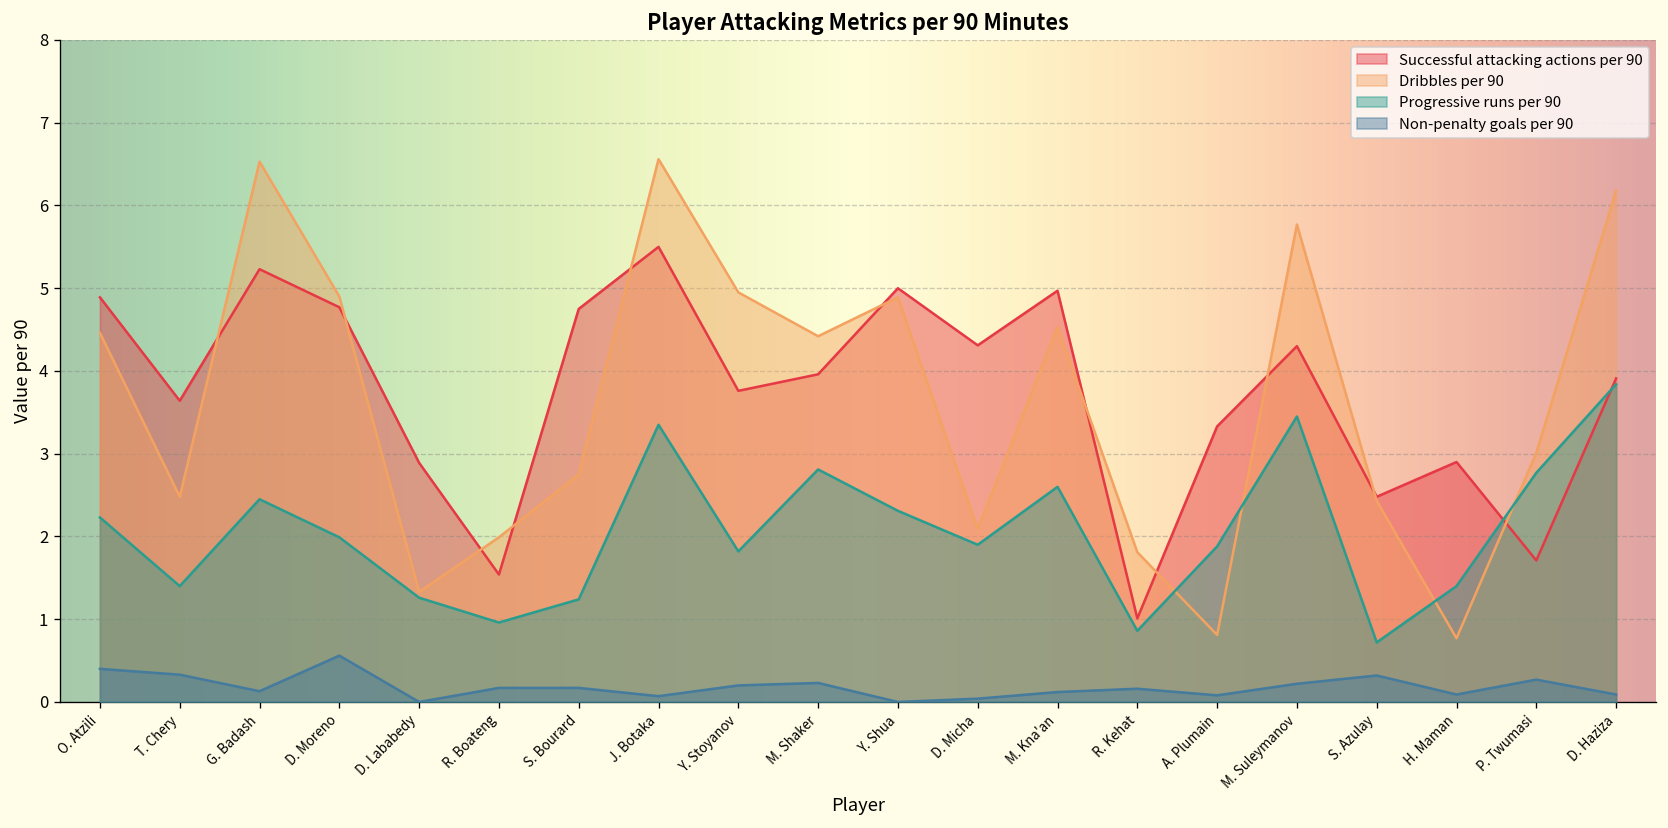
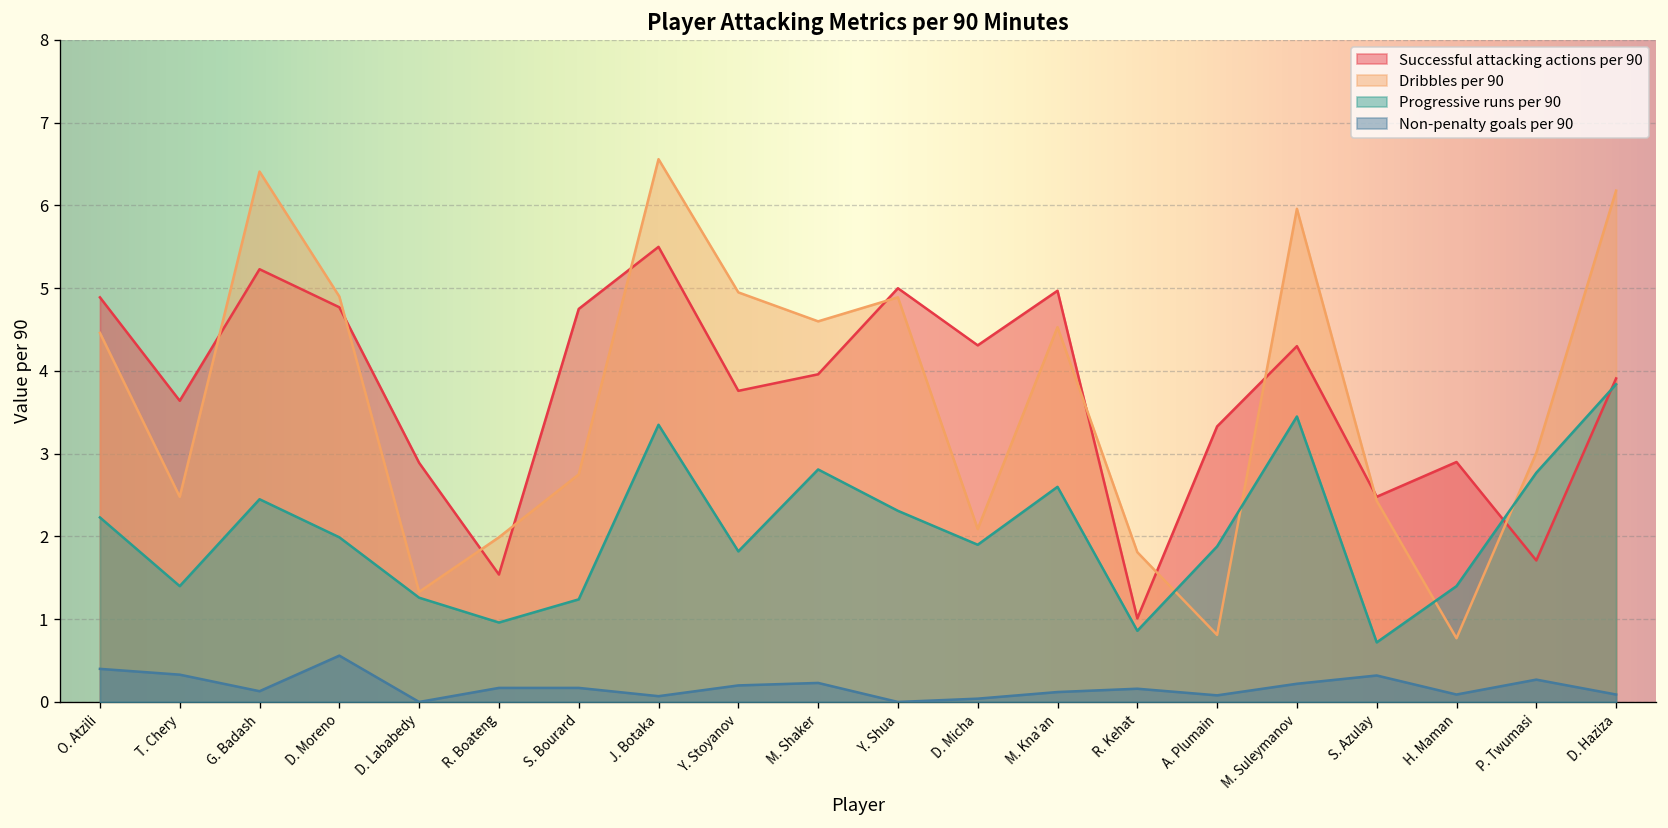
Dribbles per 90, G. Badash: 6.5 -> 6.4
Dribbles per 90, M. Shaker: 4.4 -> 4.6
Dribbles per 90, M. Suleymanov: 5.8 -> 6.0
